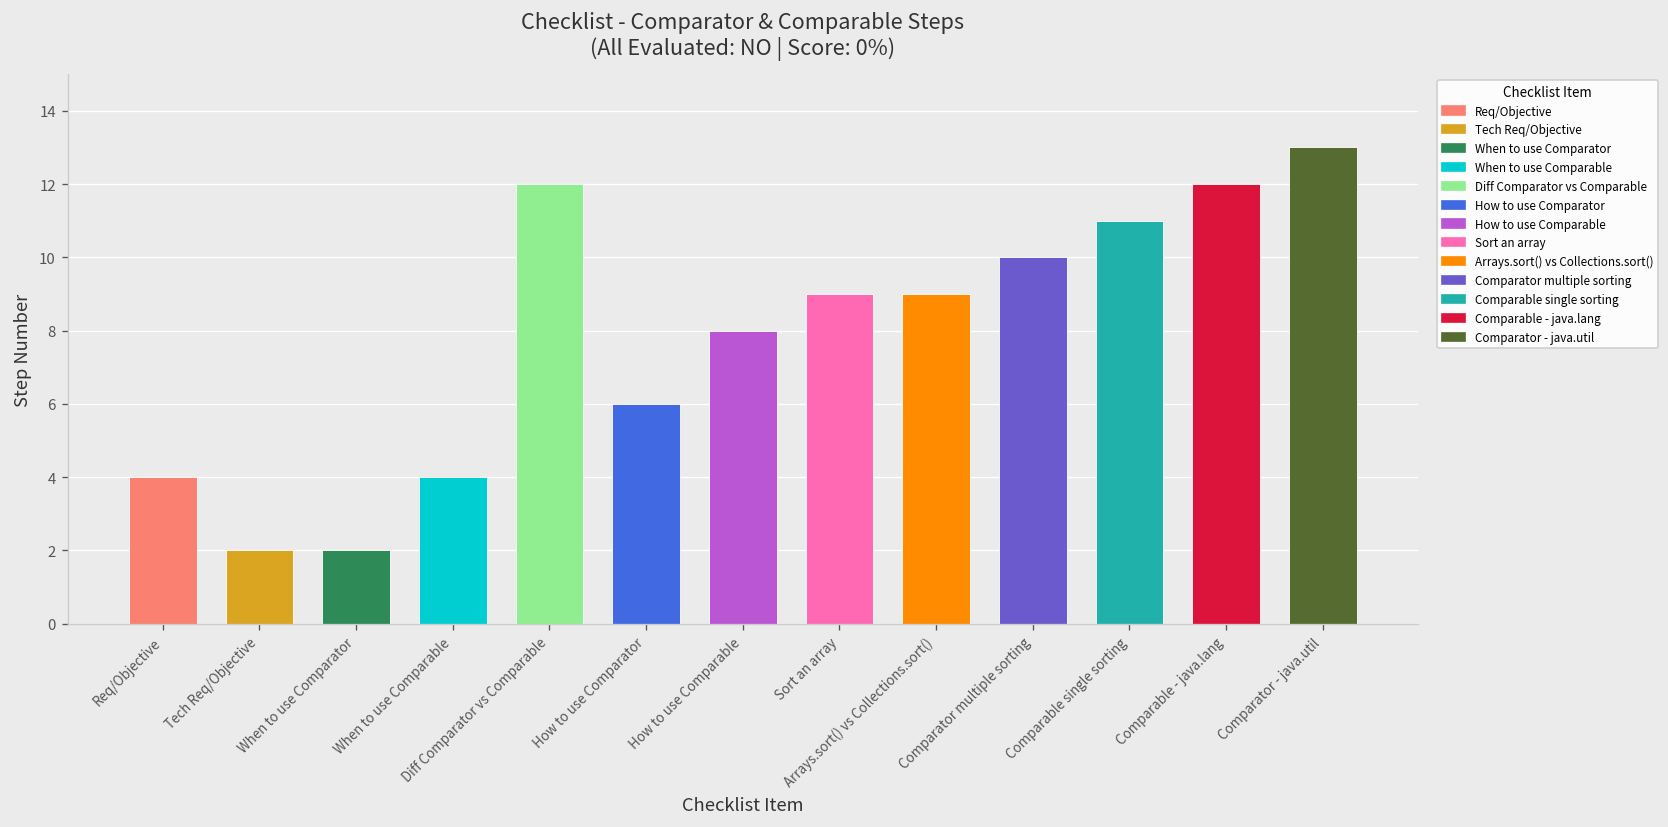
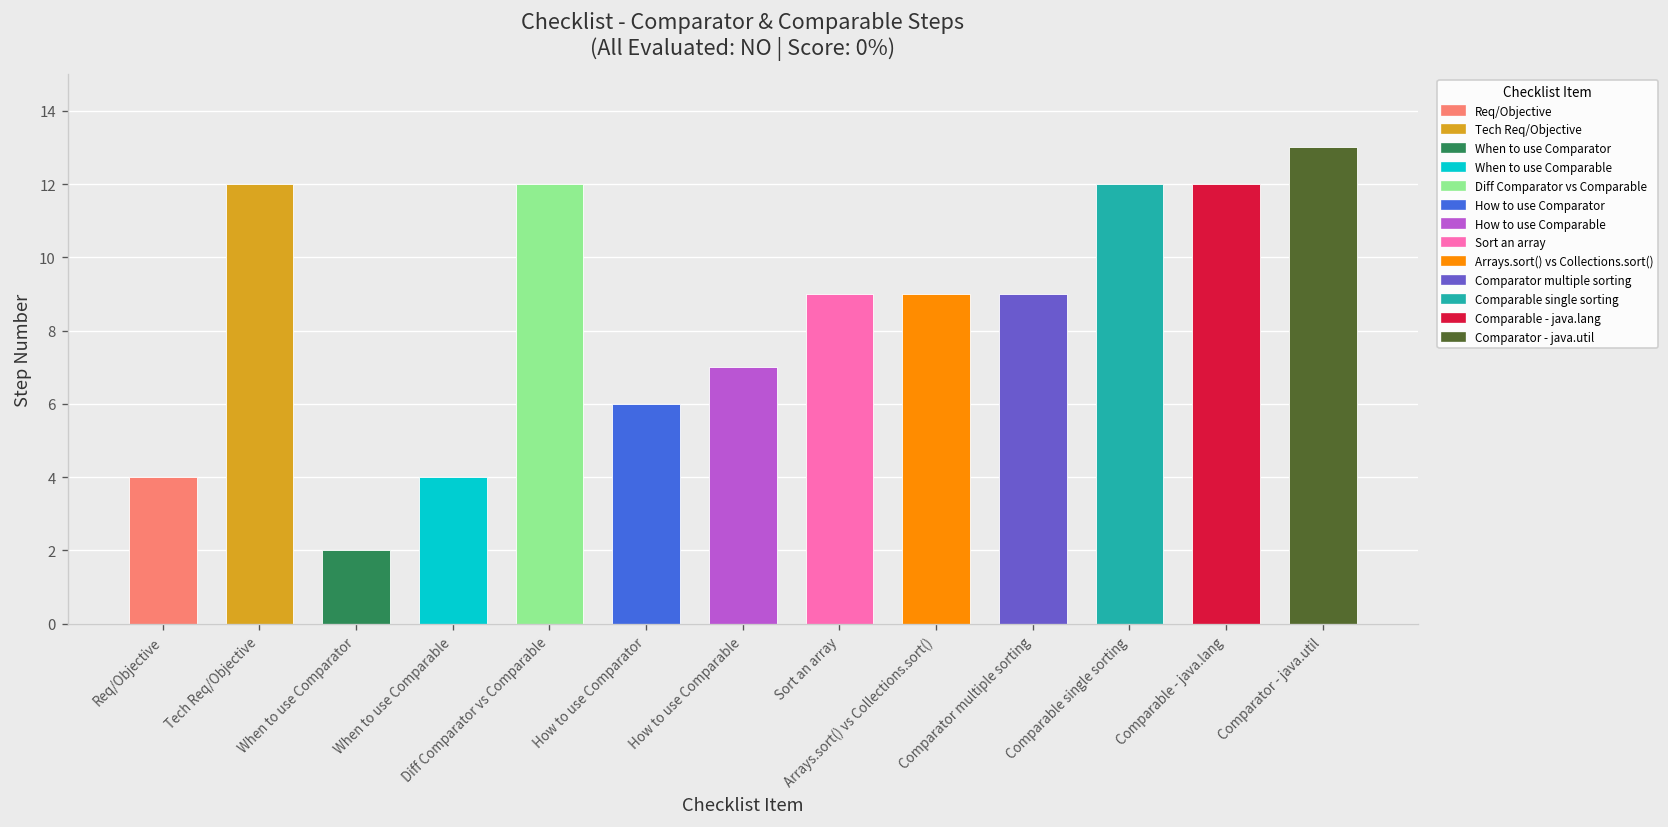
Tech Req/Objective: 2 -> 12
How to use Comparable: 8 -> 7
Comparator multiple sorting: 10 -> 9
Comparable single sorting: 11 -> 12
